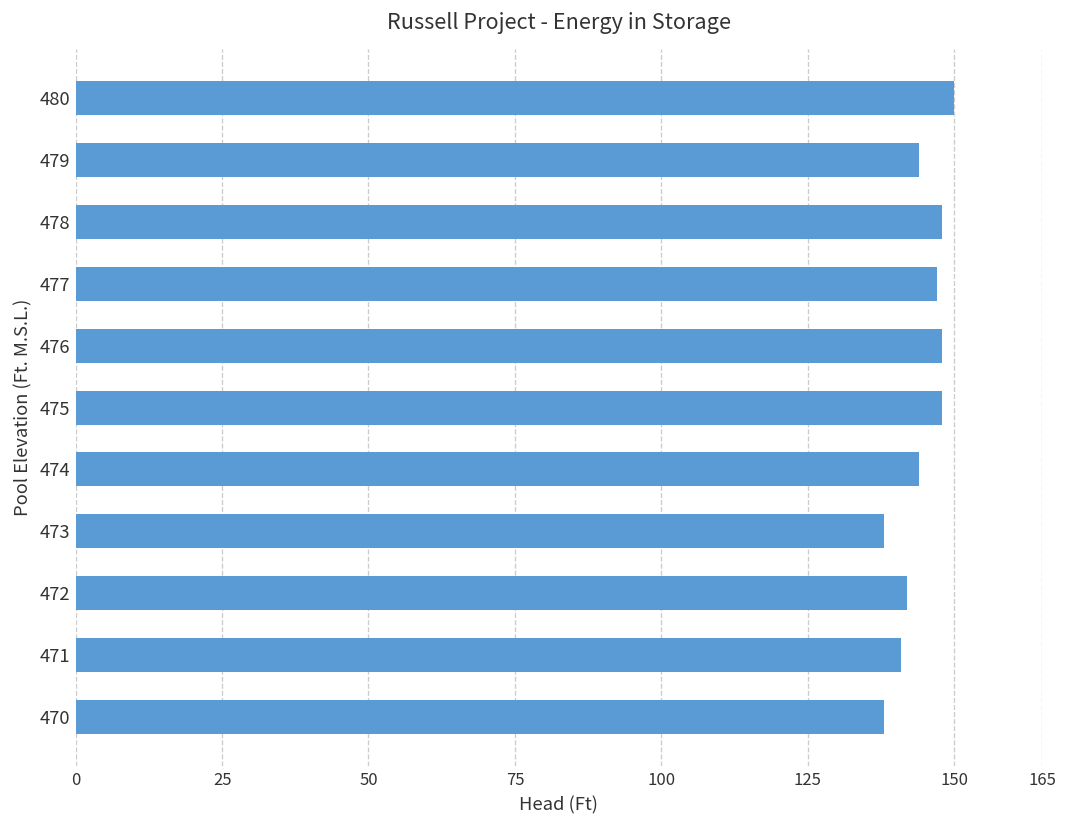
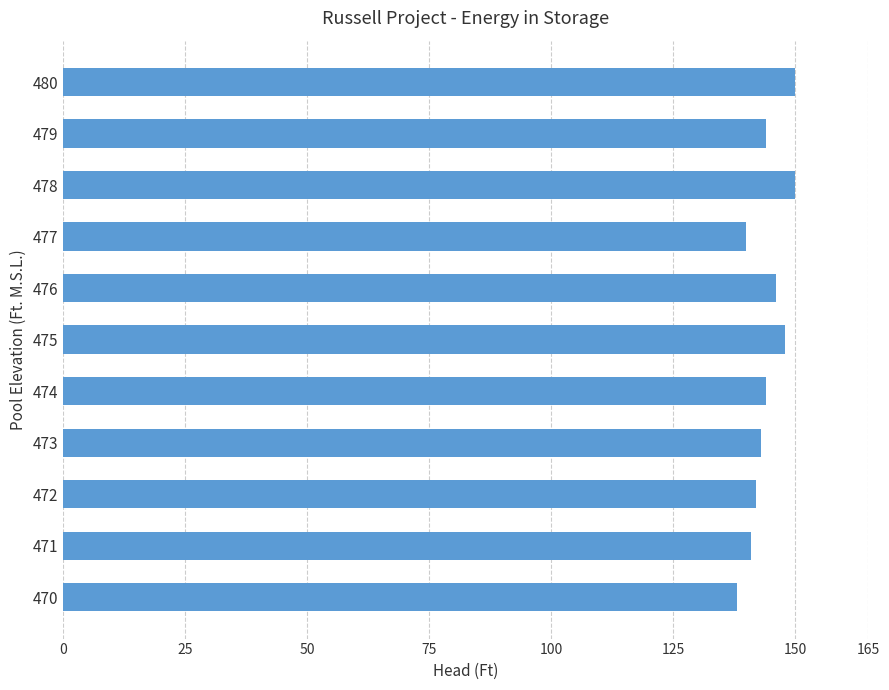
478: 148 -> 150
477: 147 -> 140
476: 148 -> 146
473: 138 -> 143
